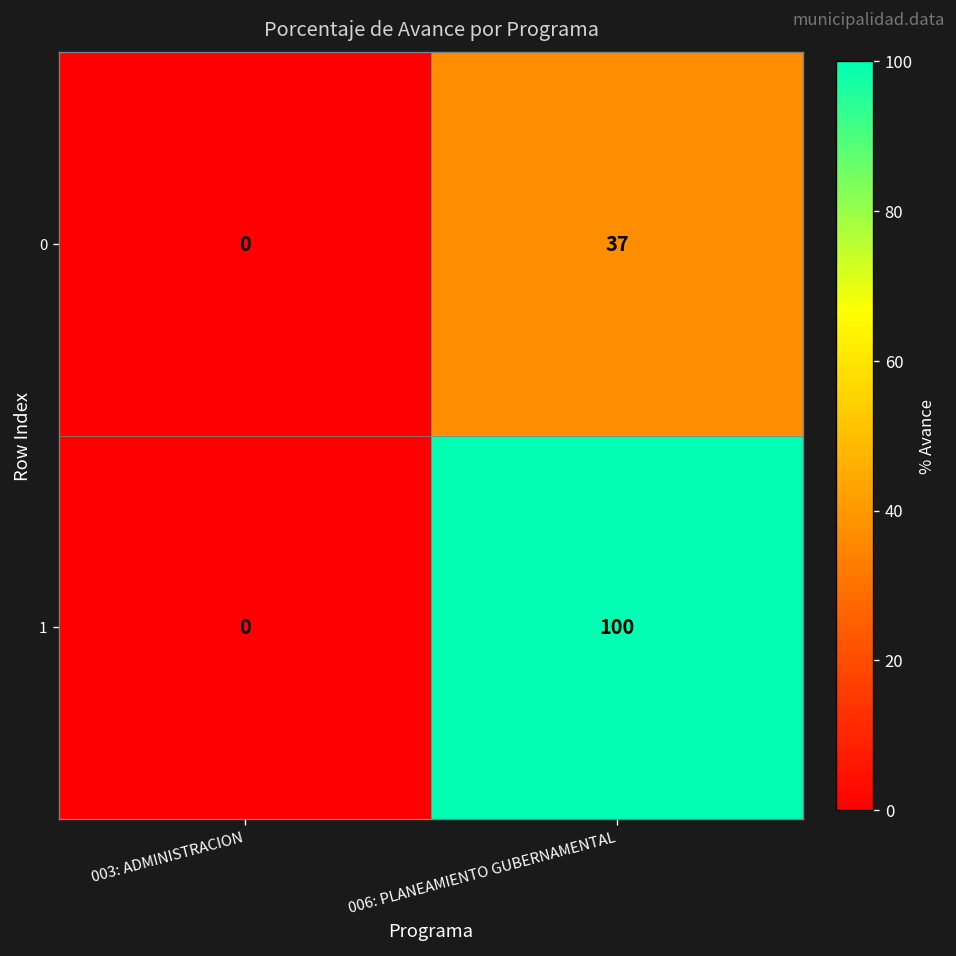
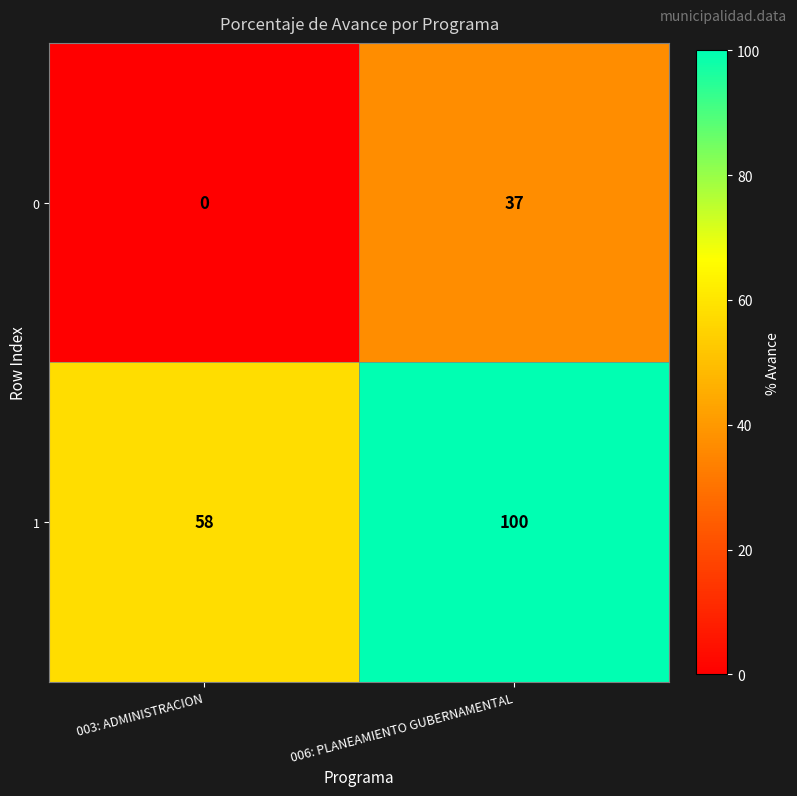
1, 003: ADMINISTRACION: 0 -> 58
